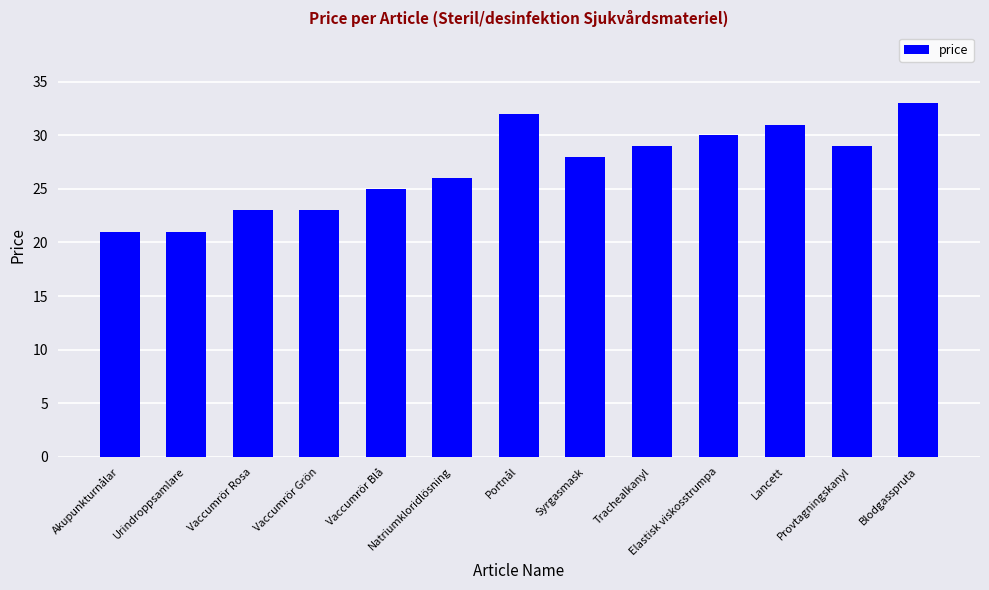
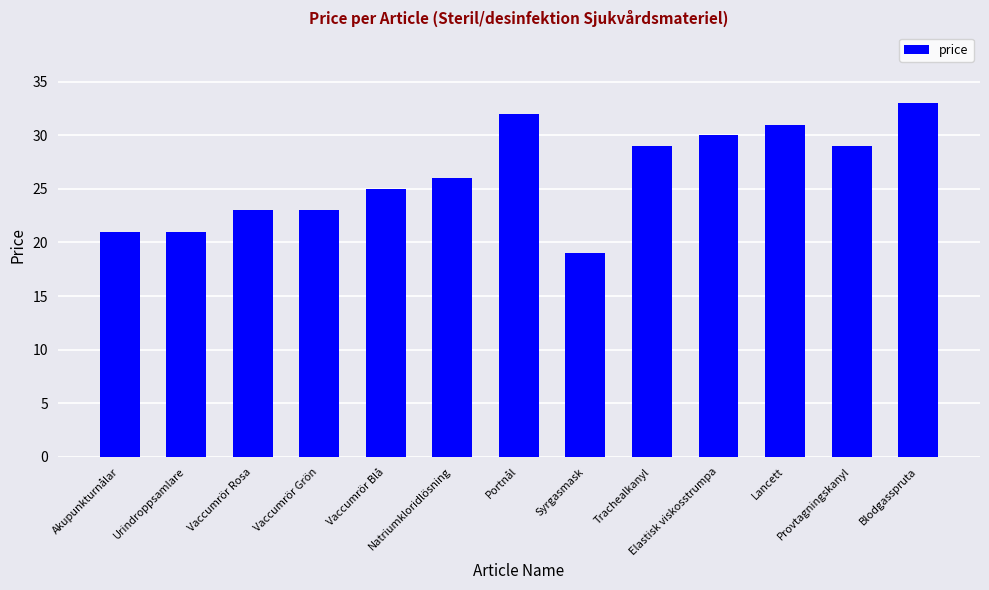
Syrgasmask: 28 -> 19
